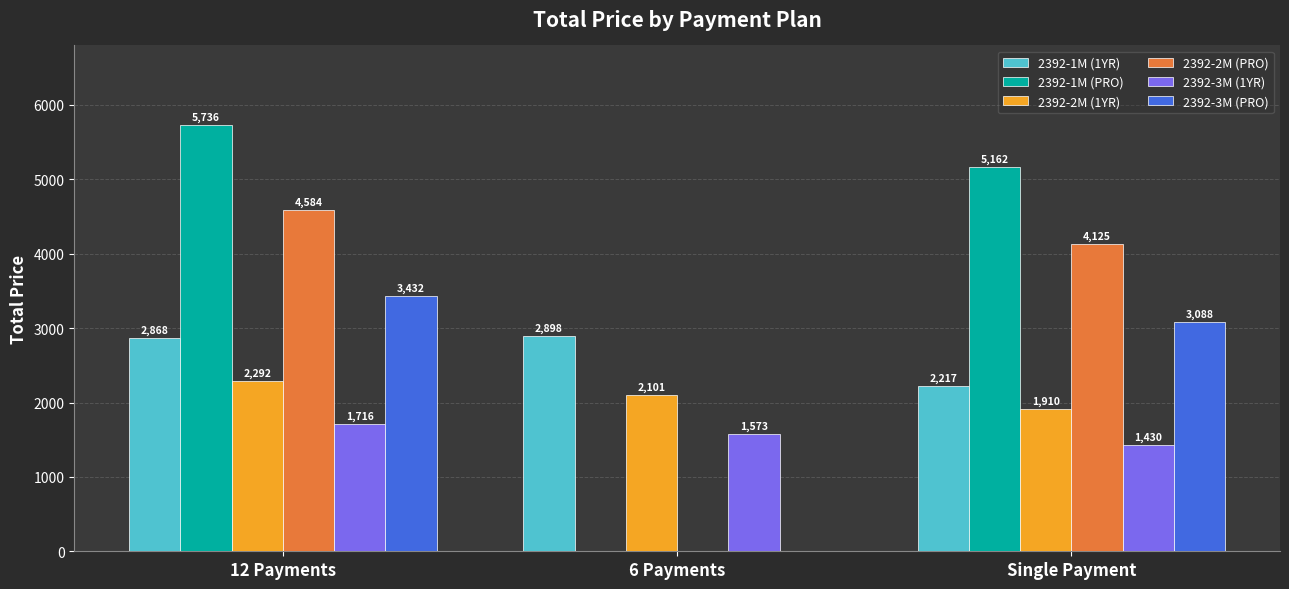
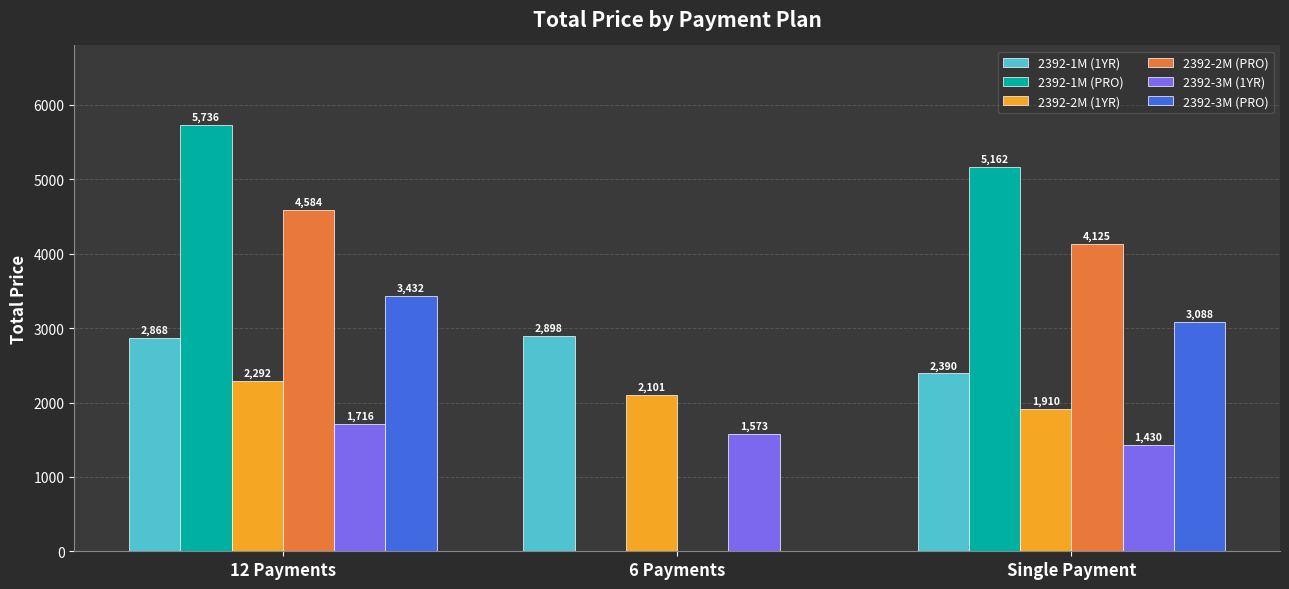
2392-1M (1YR), Single Payment: 2,217 -> 2,390
